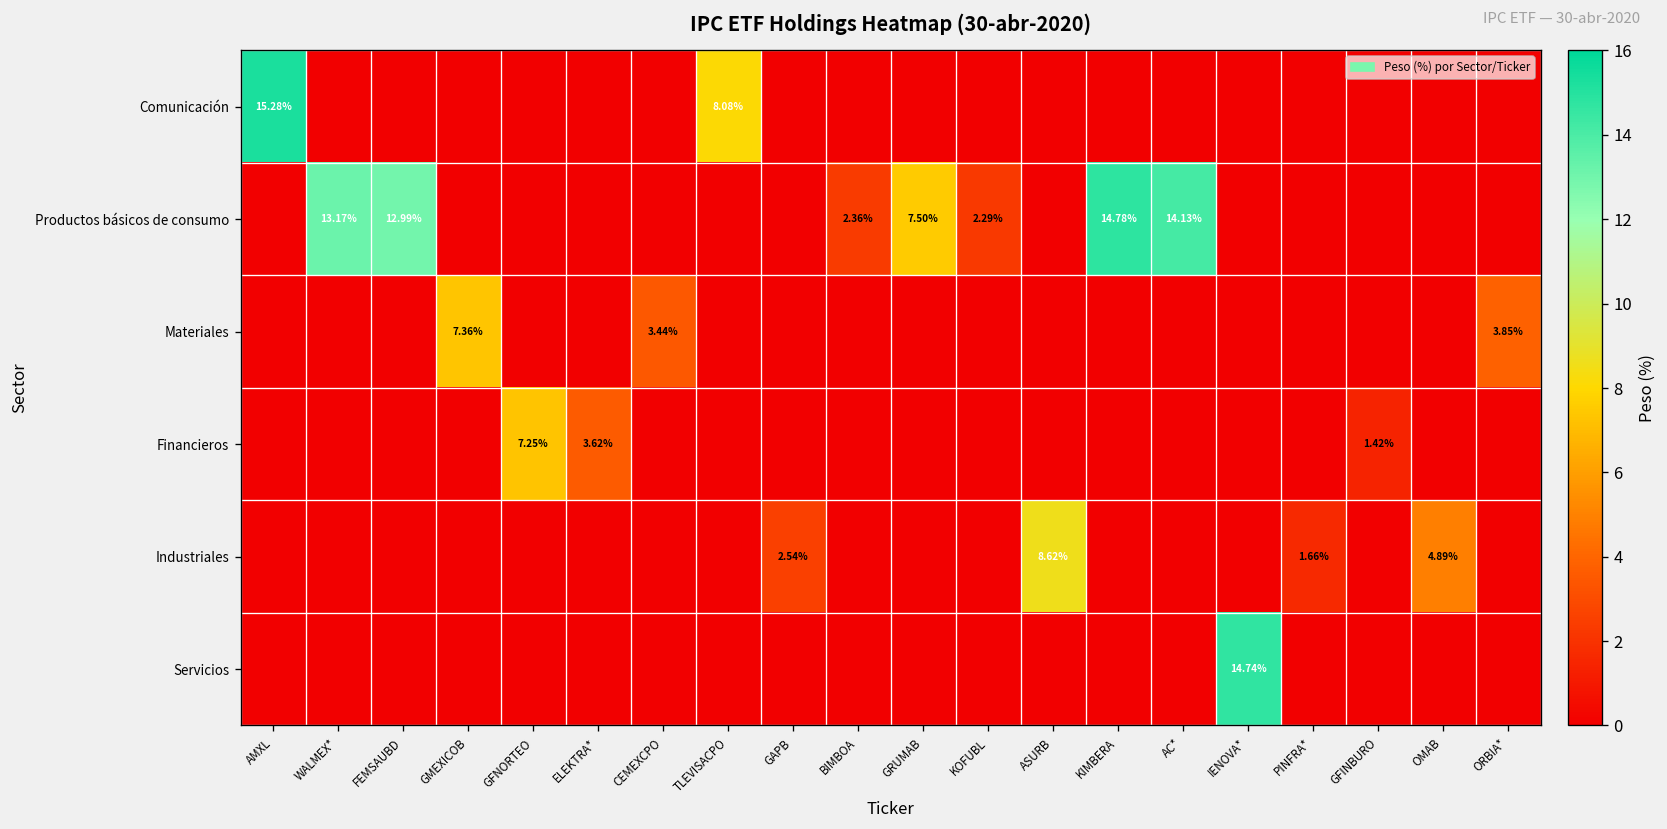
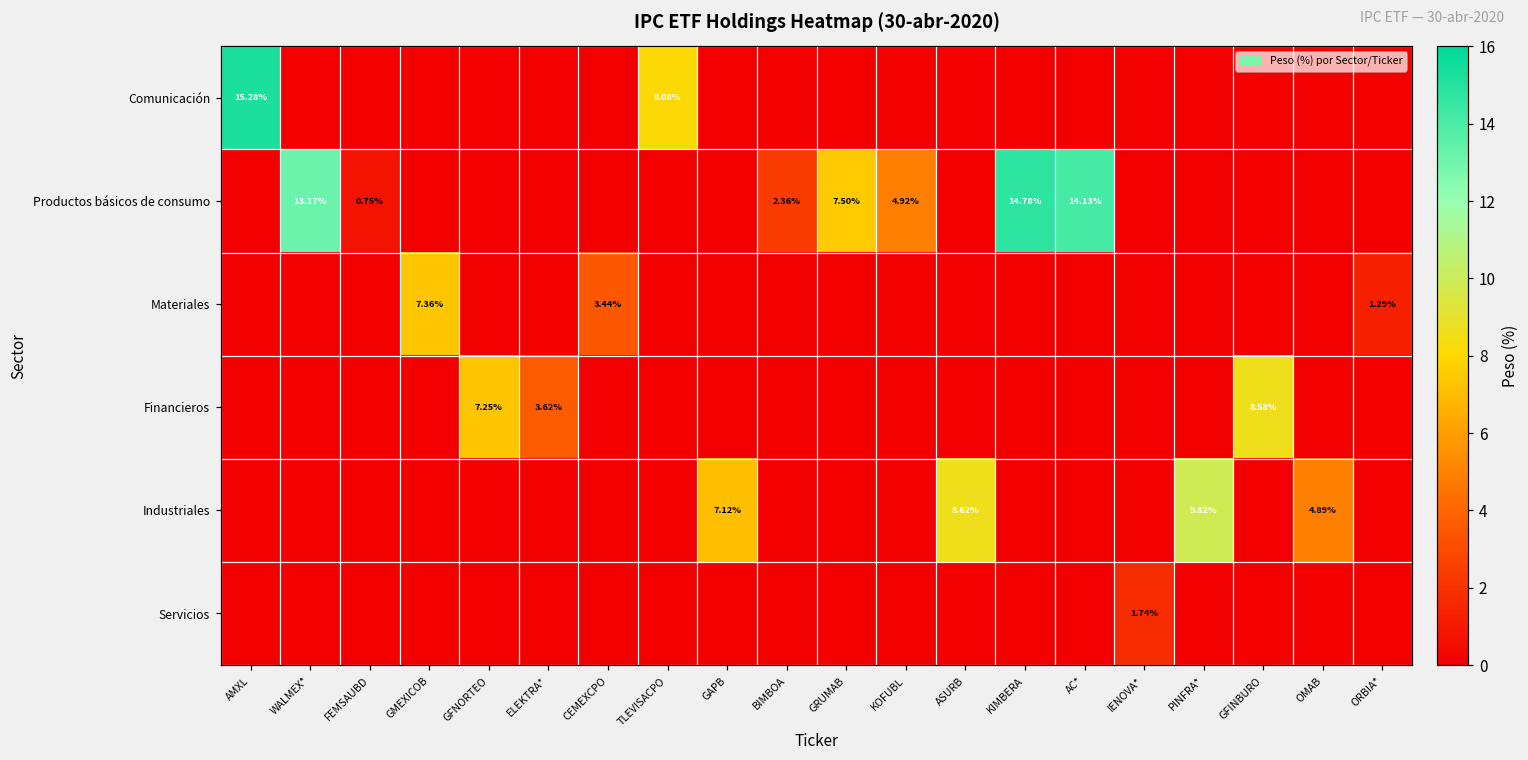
Productos básicos de consumo, FEMSAUBD: 12.99% -> 0.75%
Productos básicos de consumo, KOFUBL: 2.29% -> 4.92%
Materiales, ORBIA*: 3.85% -> 1.29%
Financieros, GFINBURO: 1.42% -> 8.58%
Industriales, GAPB: 2.54% -> 7.12%
Industriales, PINFRA*: 1.66% -> 9.82%
Servicios, IENOVA*: 14.74% -> 1.74%
